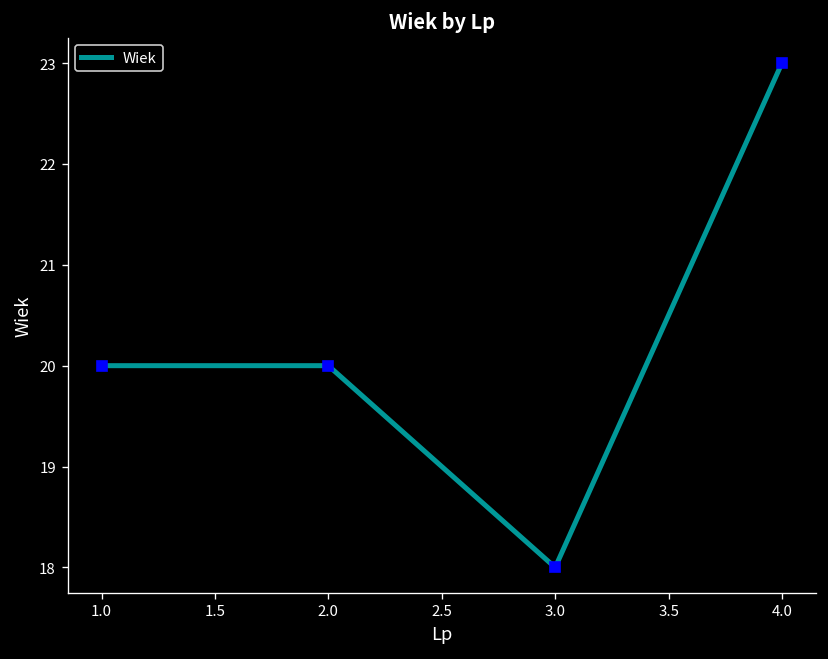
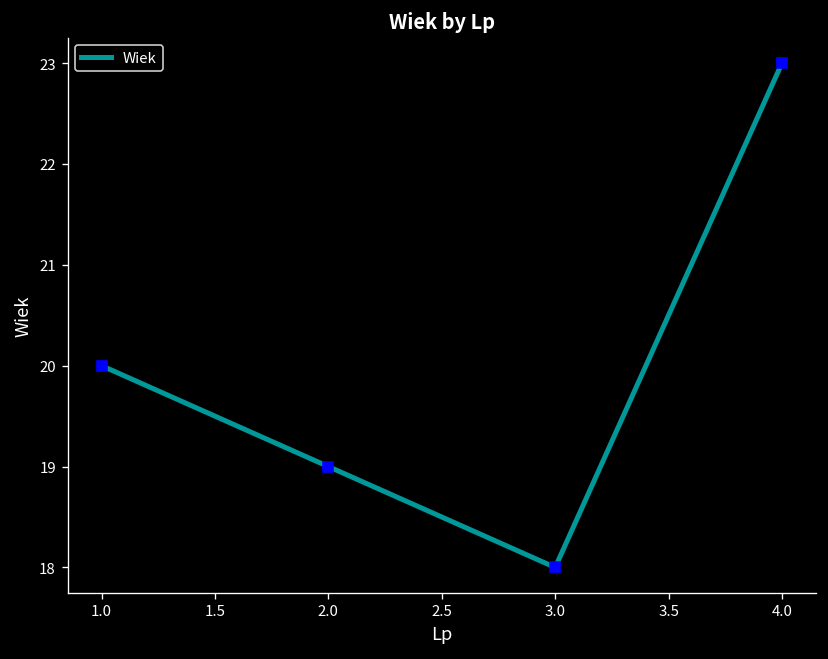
2.0: 20 -> 19
